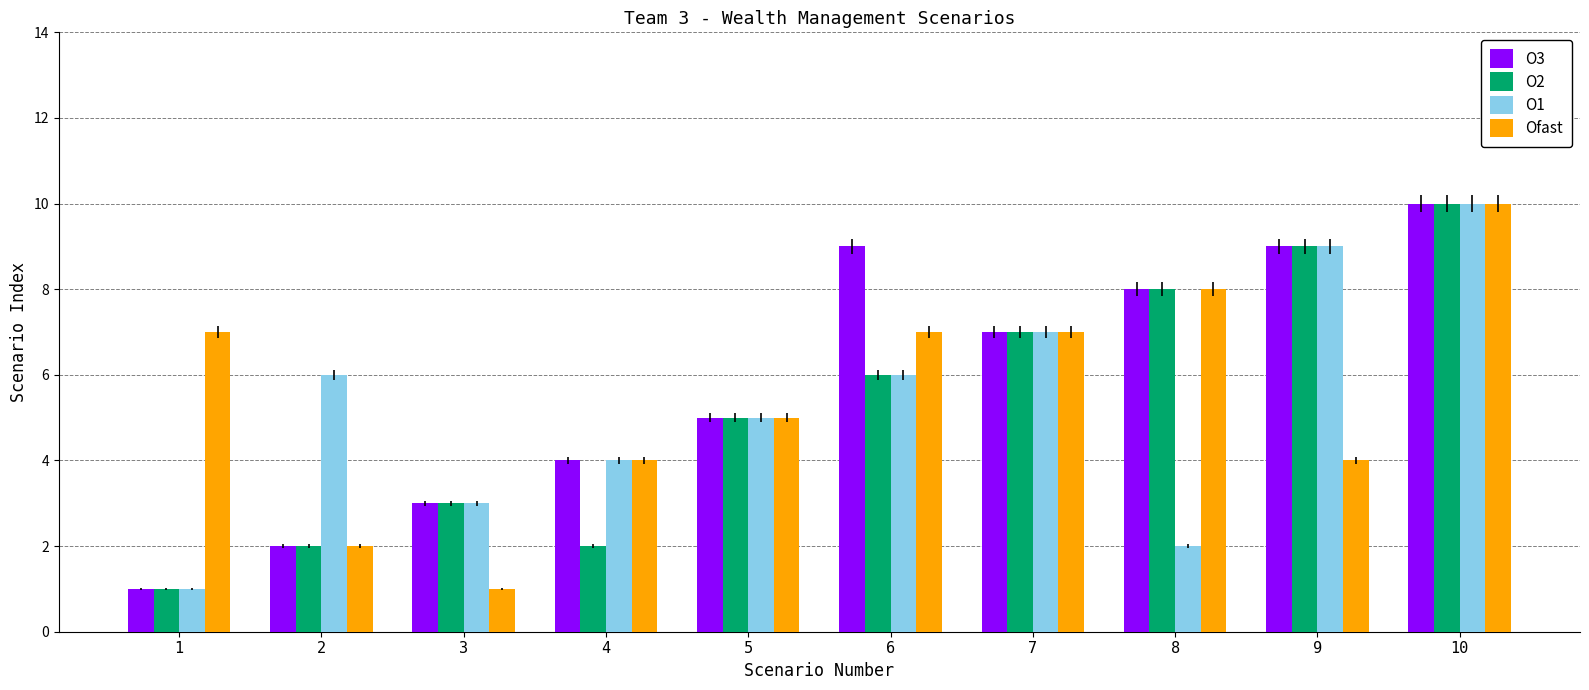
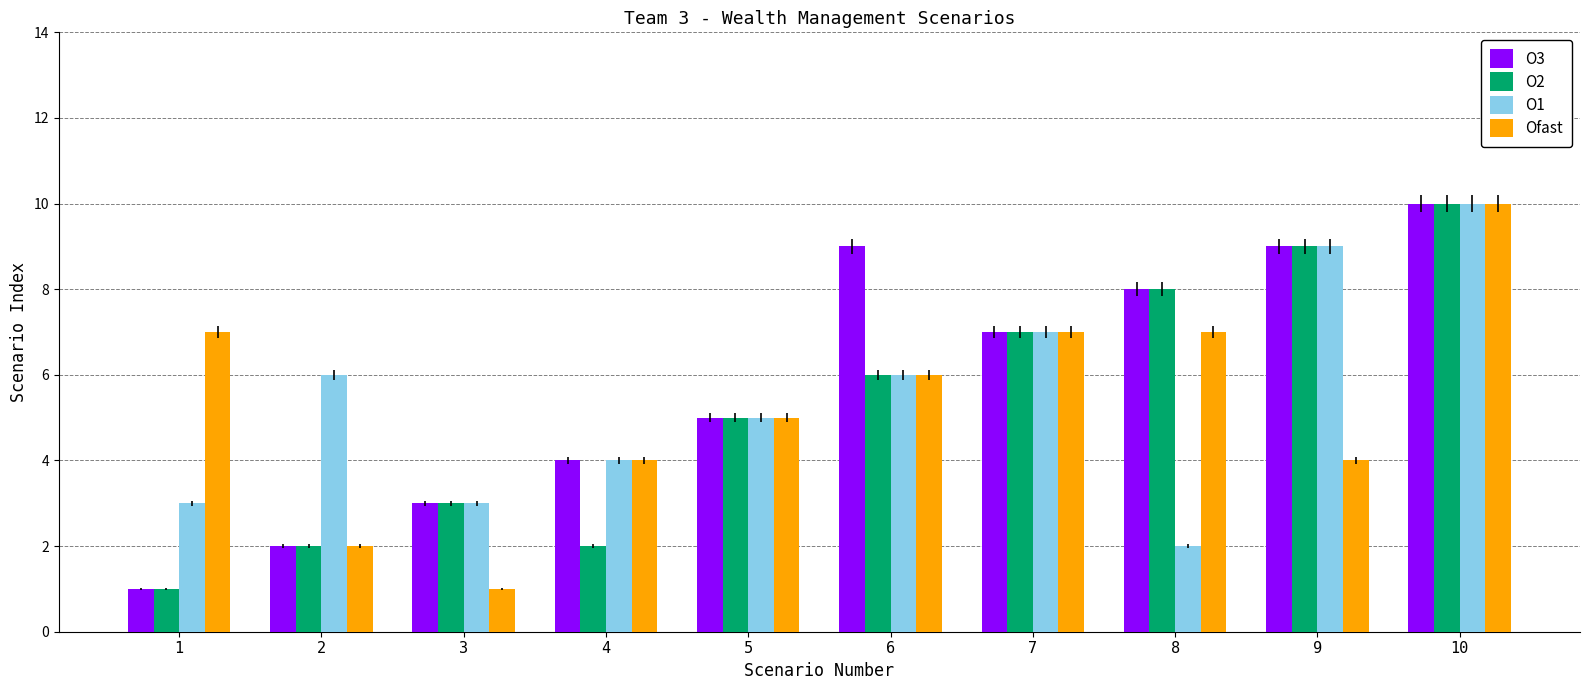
O1, 1: 1 -> 3
Ofast, 6: 7 -> 6
Ofast, 8: 8 -> 7
